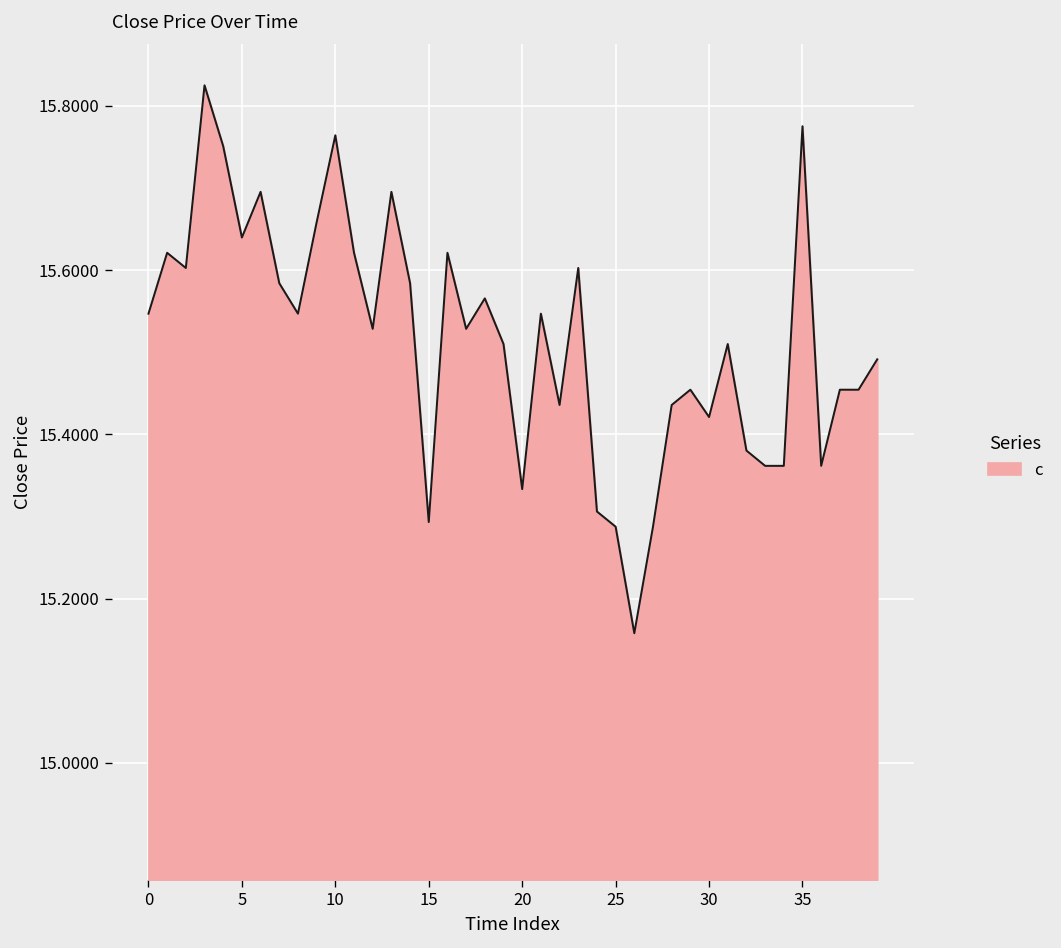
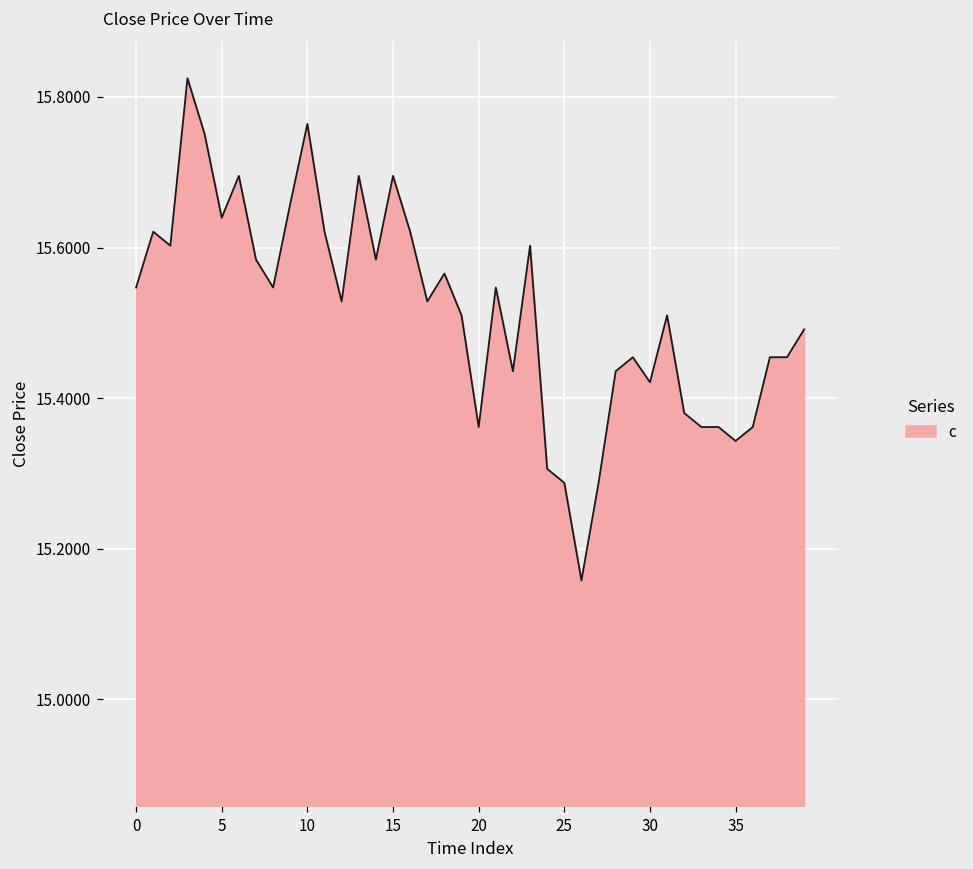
15: 15.29 -> 15.70
20: 15.33 -> 15.36
35: 15.78 -> 15.34
